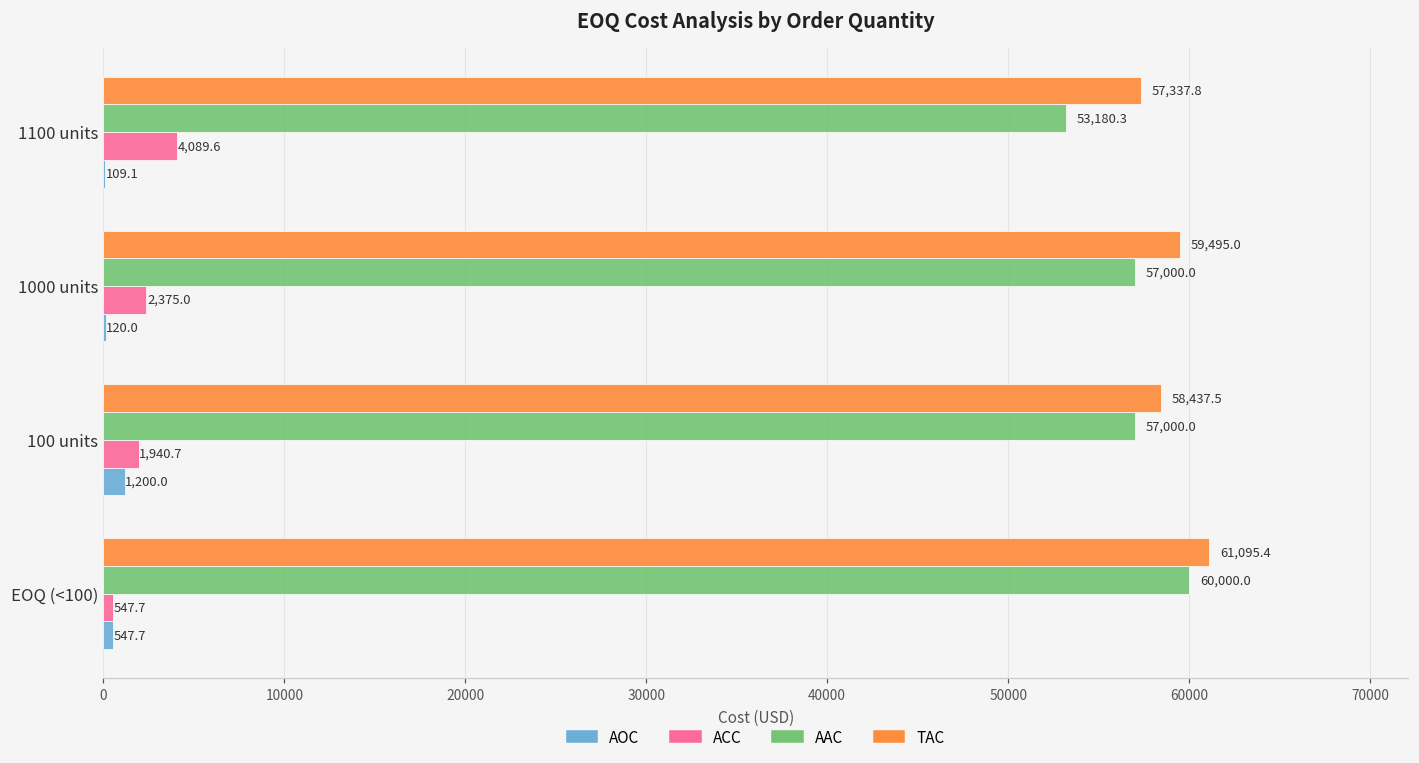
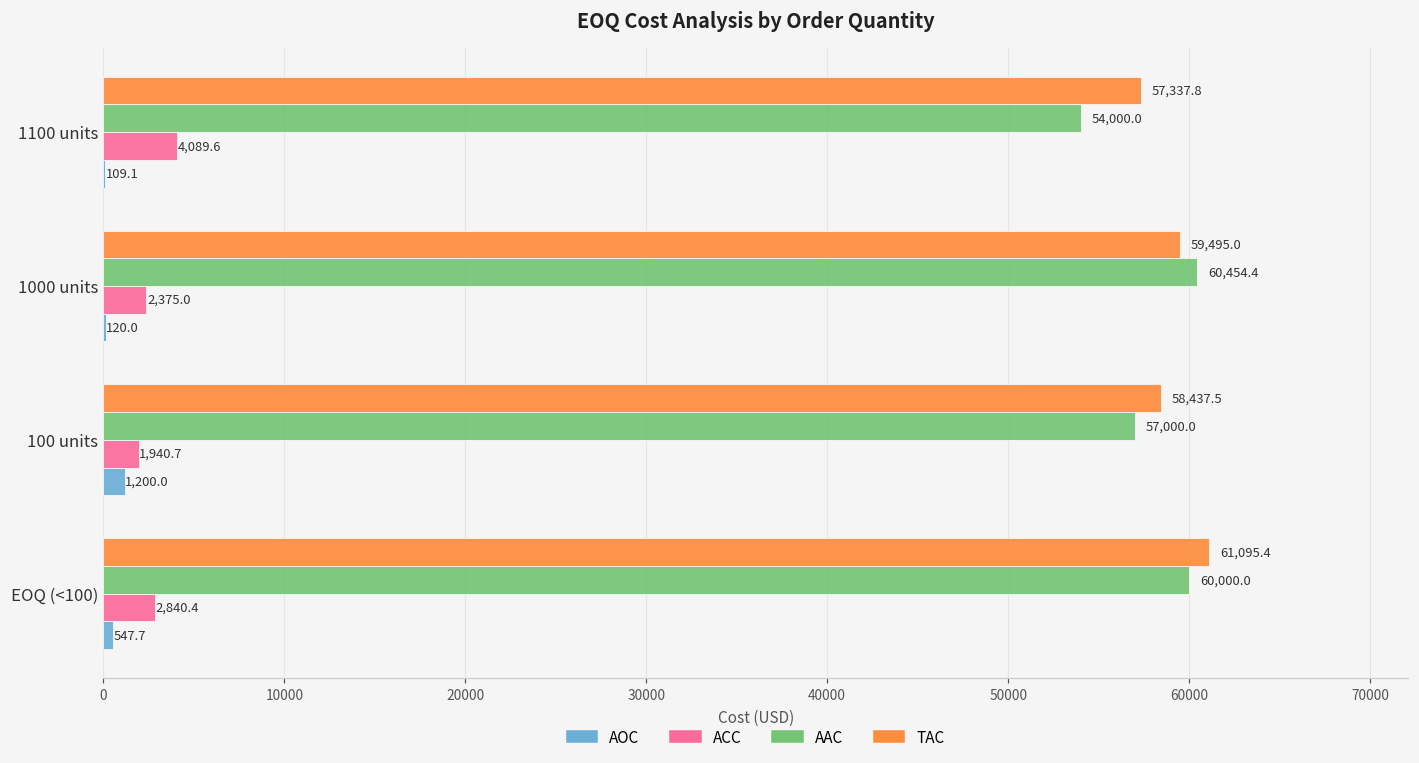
AAC, 1100 units: 53,180.3 -> 54,000.0
AAC, 1000 units: 57,000.0 -> 60,454.4
ACC, EOQ (<100): 547.7 -> 2,840.4
